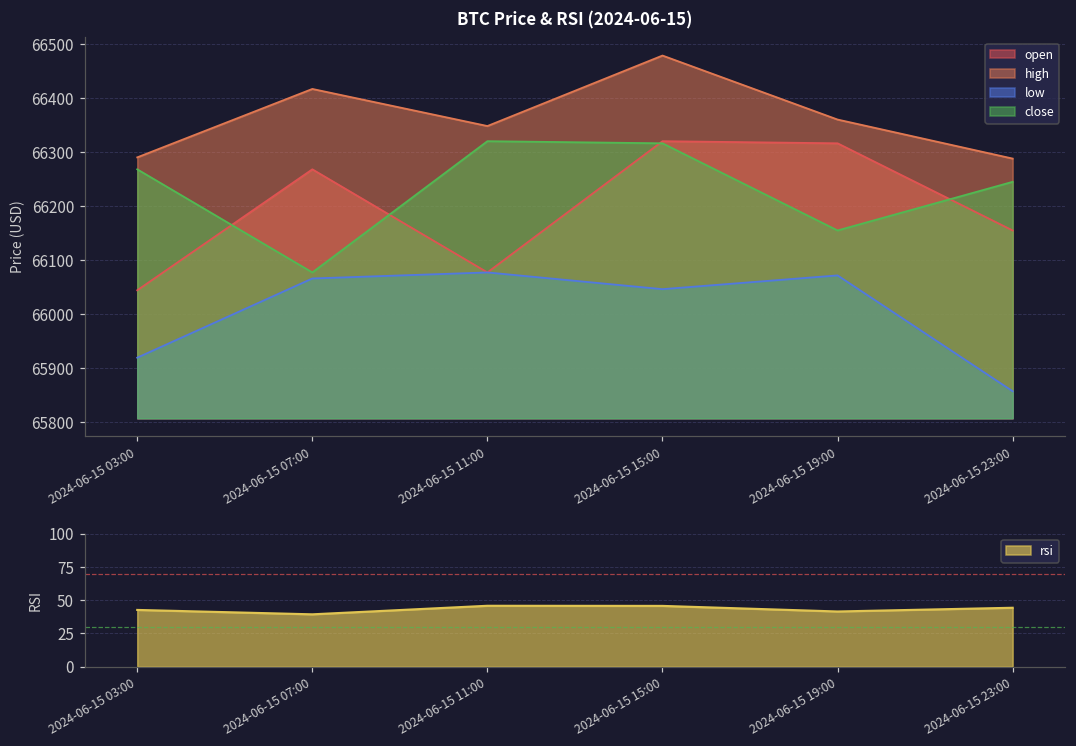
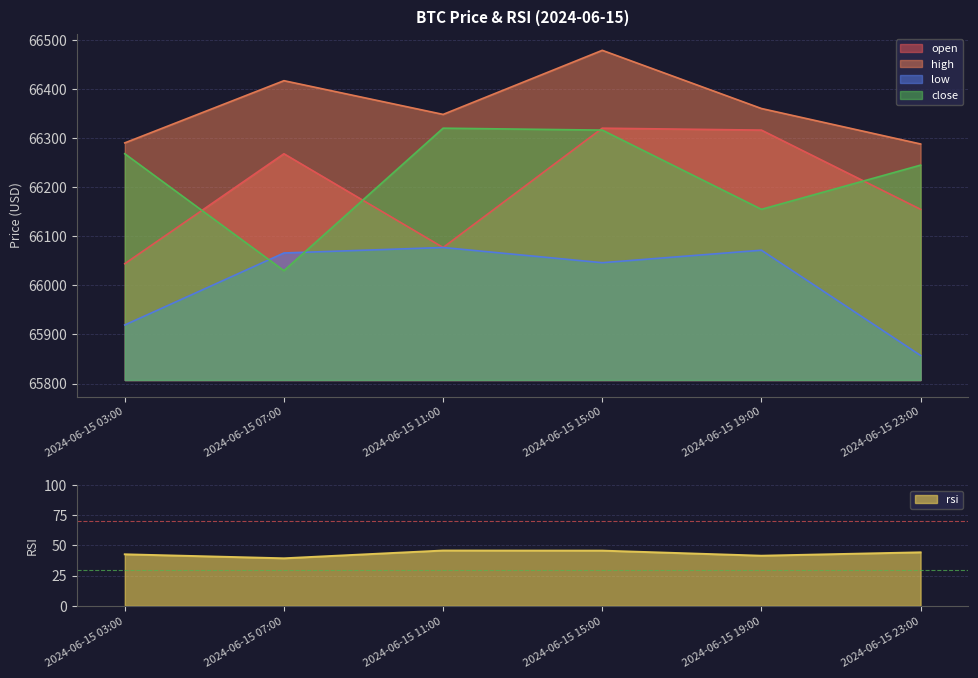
BTC Price & RSI (2024-06-15), close, 2024-06-15 07:00: 66080 -> 66030
